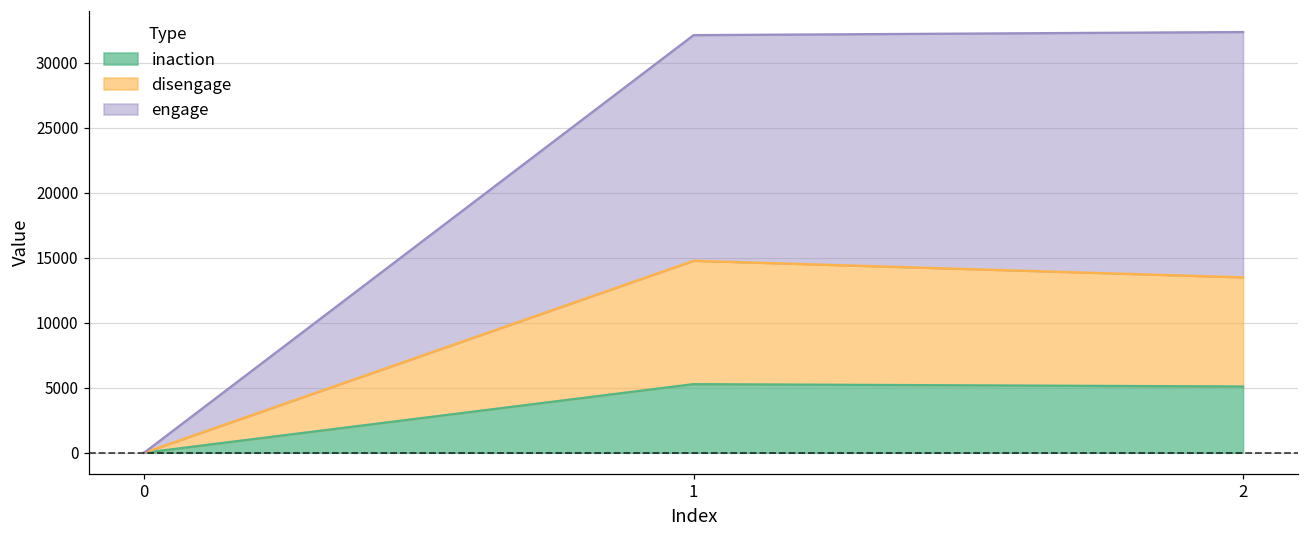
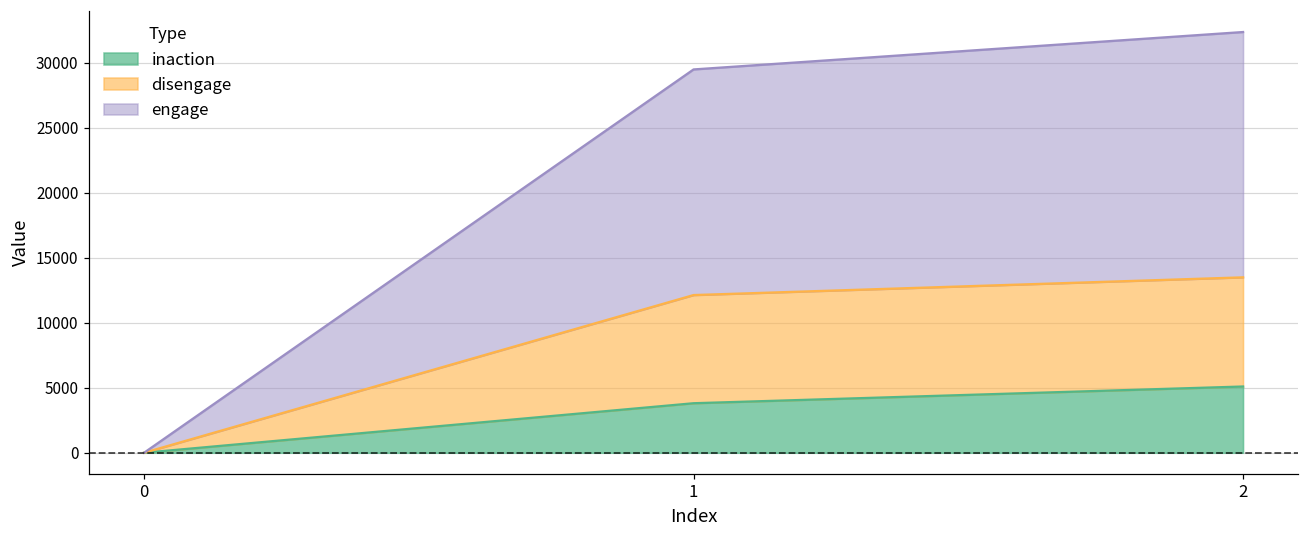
inaction, 1: 5300 -> 3800
disengage, 1: 9500 -> 8300
